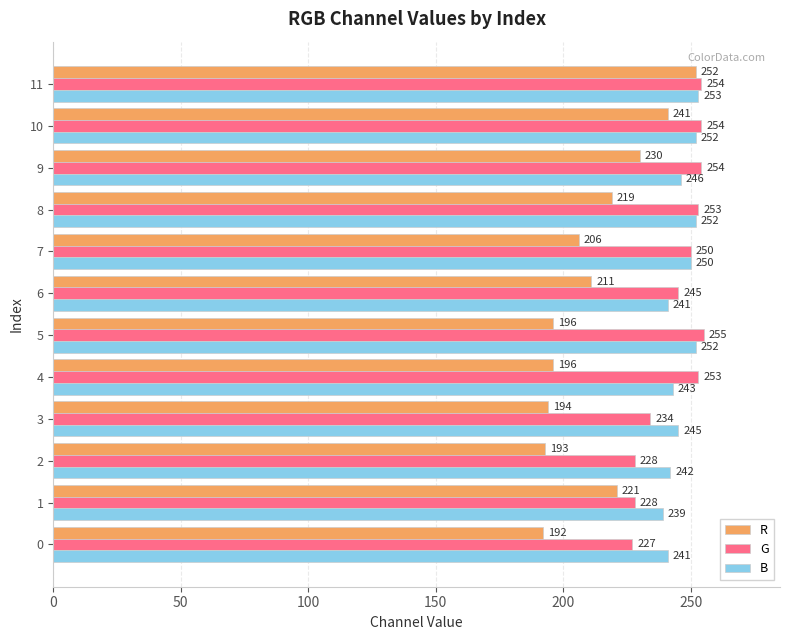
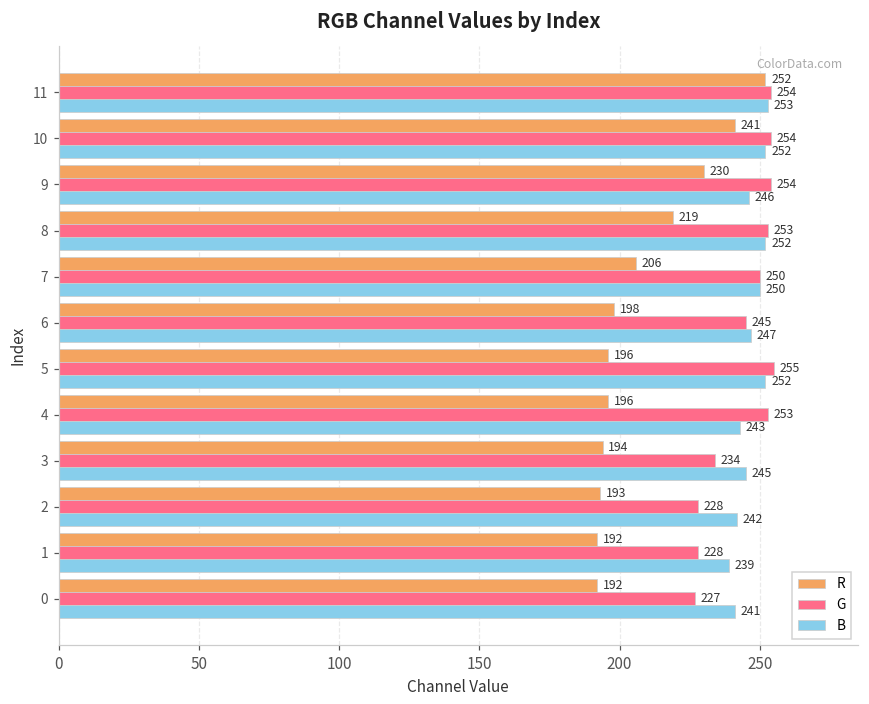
R, 6: 211 -> 198
B, 6: 241 -> 247
R, 1: 221 -> 192
